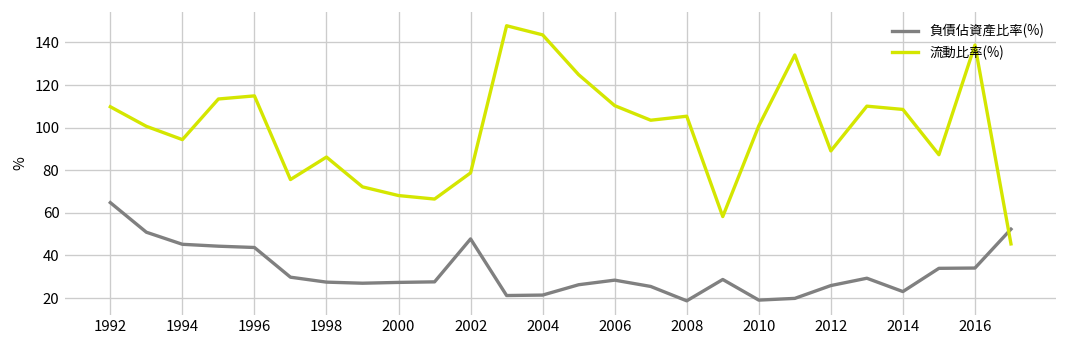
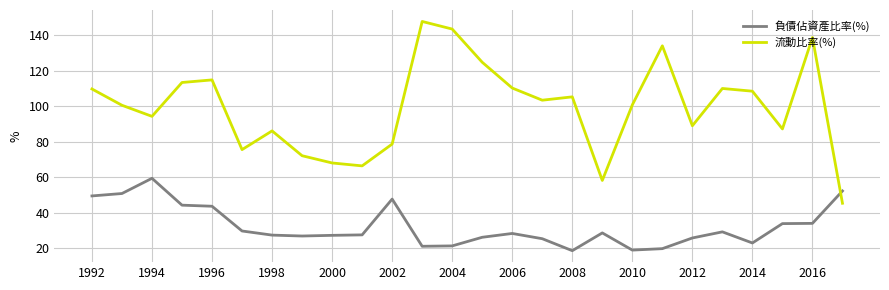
負債佔資產比率(%), 1992: 65 -> 50
負債佔資產比率(%), 1994: 45 -> 59
